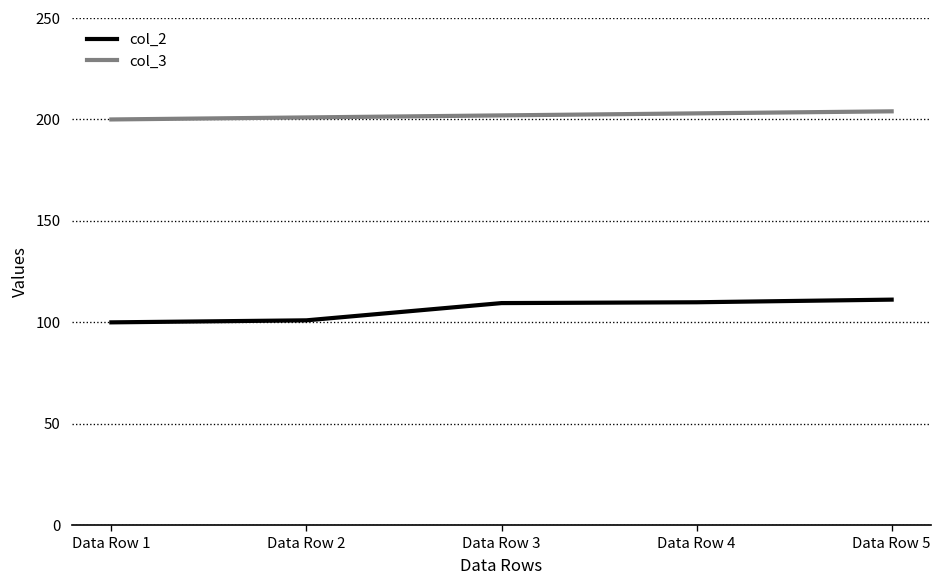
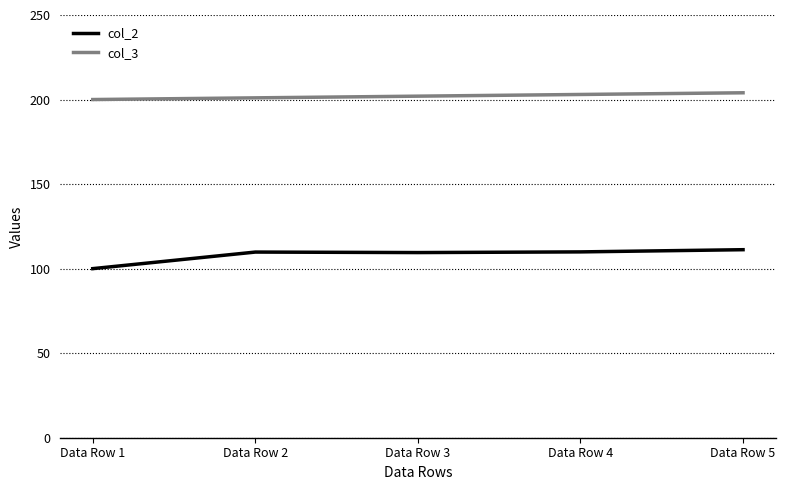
col_2, Data Row 2: 101 -> 110
